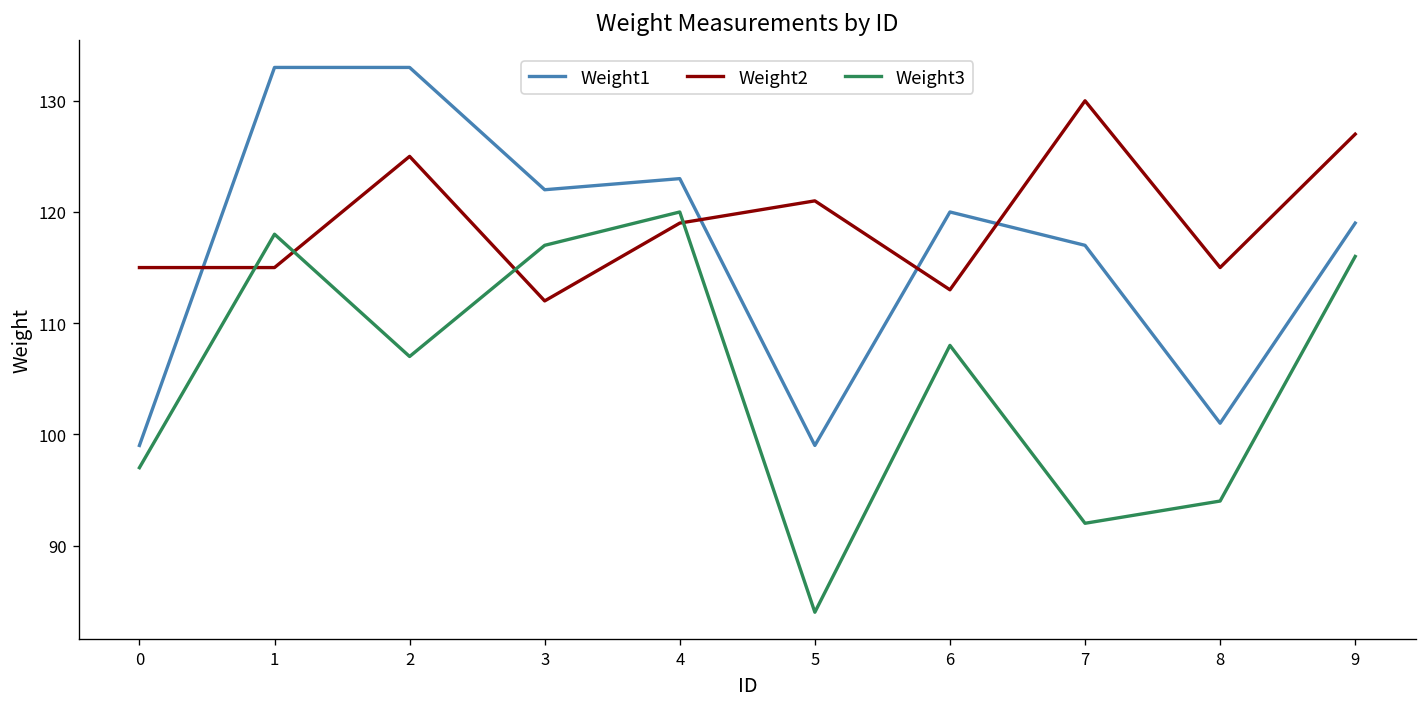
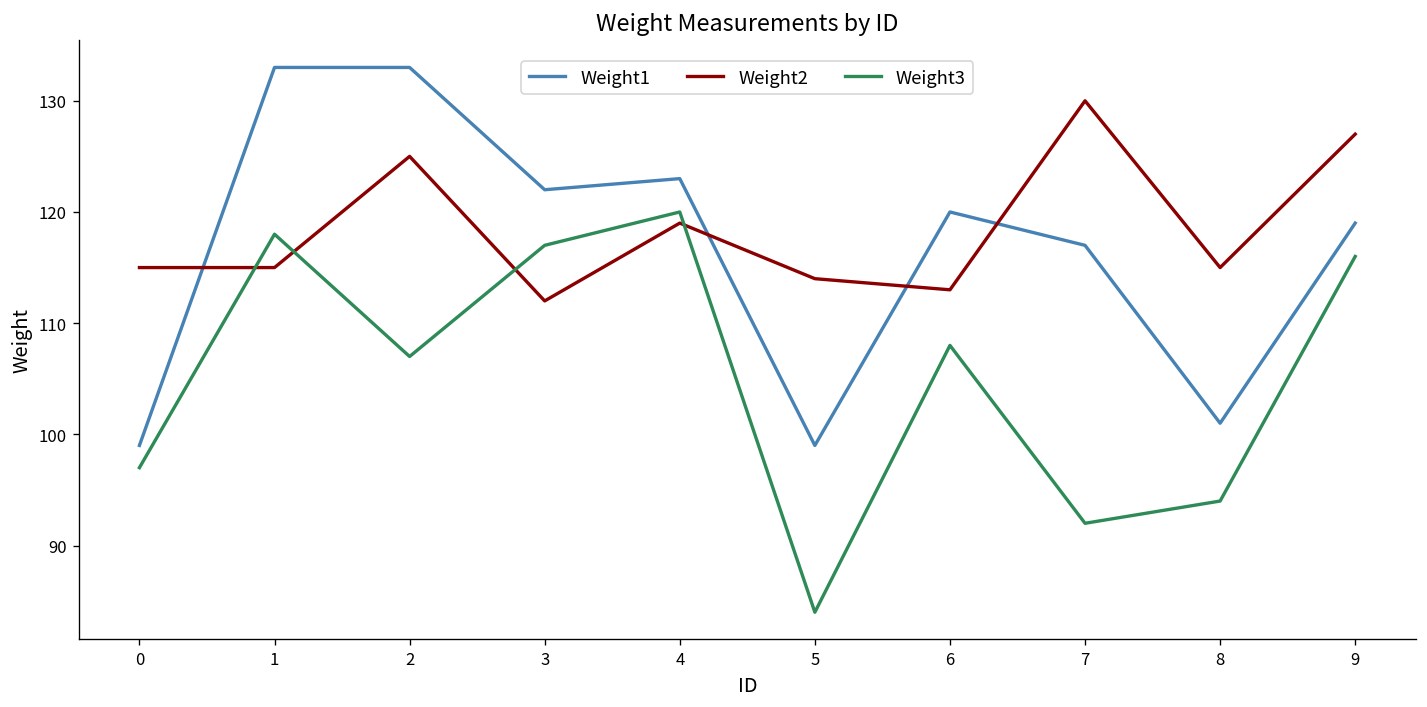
Weight2, 5: 121 -> 114
